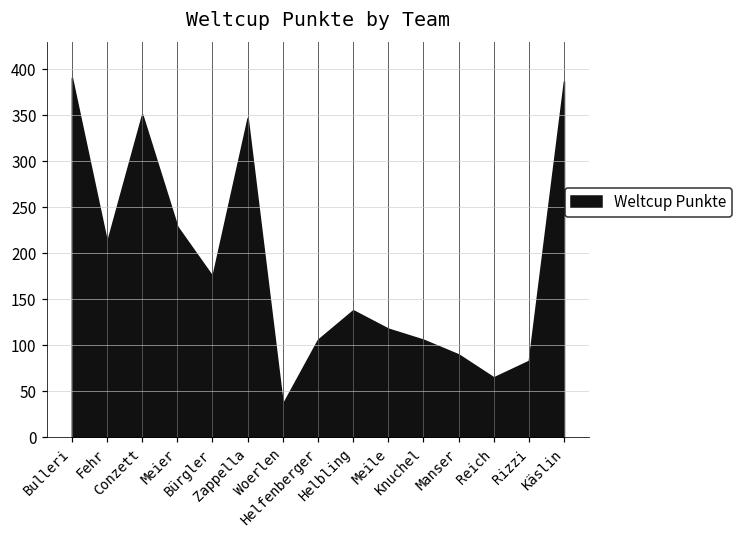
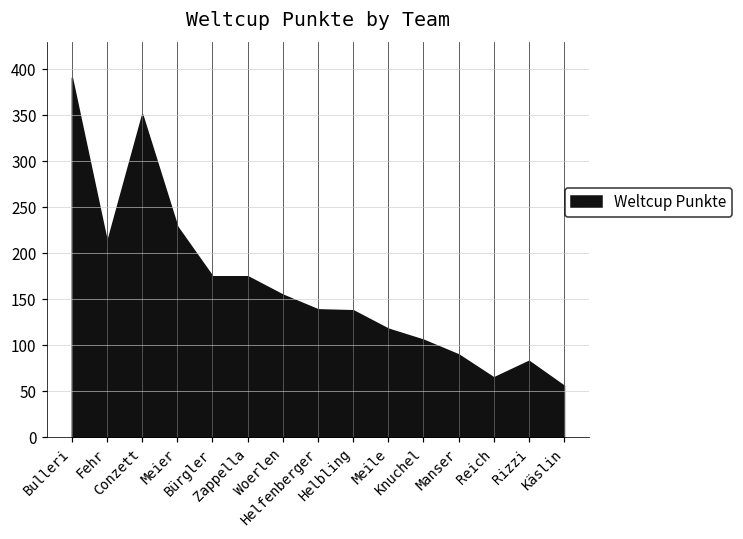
Zappella: 350 -> 180
Woerlen: 40 -> 160
Helfenberger: 110 -> 140
Käslin: 390 -> 60
